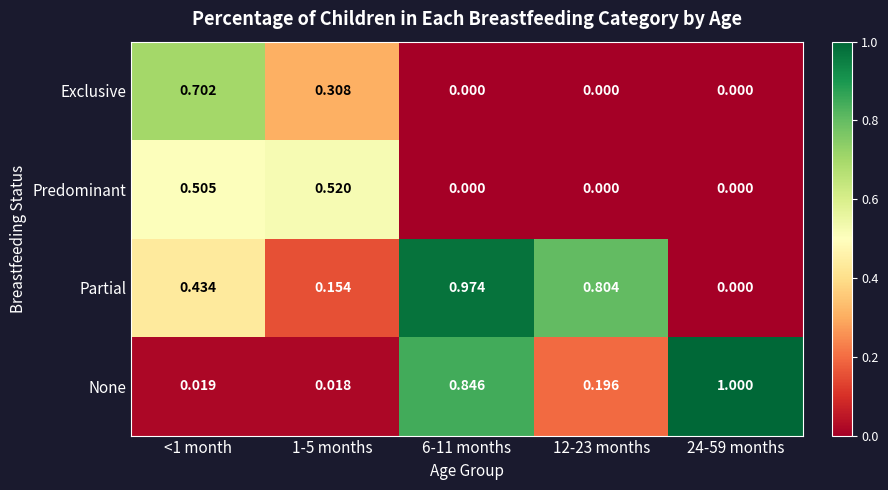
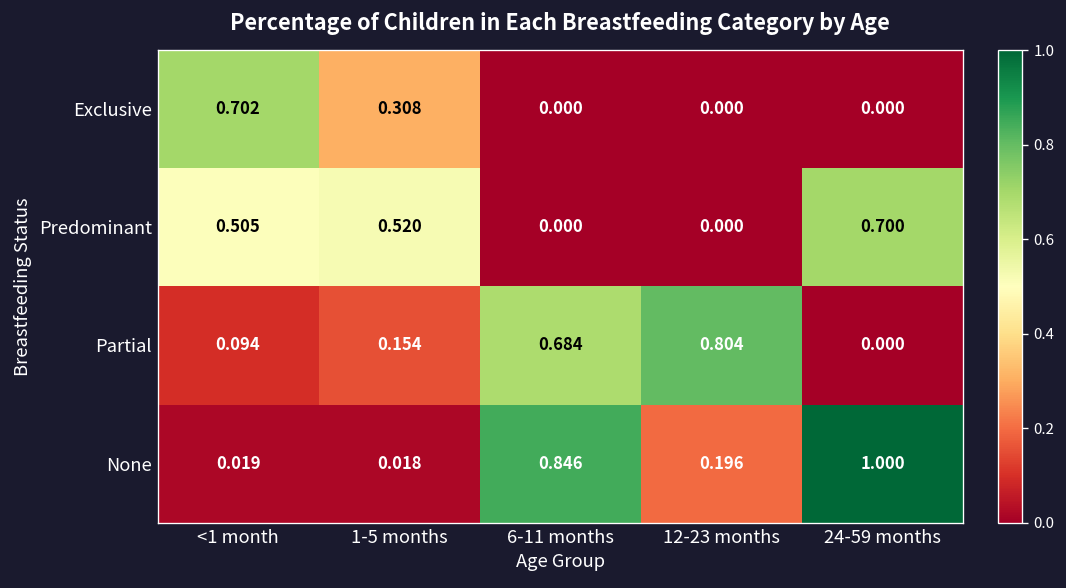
Predominant, 24-59 months: 0.000 -> 0.700
Partial, <1 month: 0.434 -> 0.094
Partial, 6-11 months: 0.974 -> 0.684
